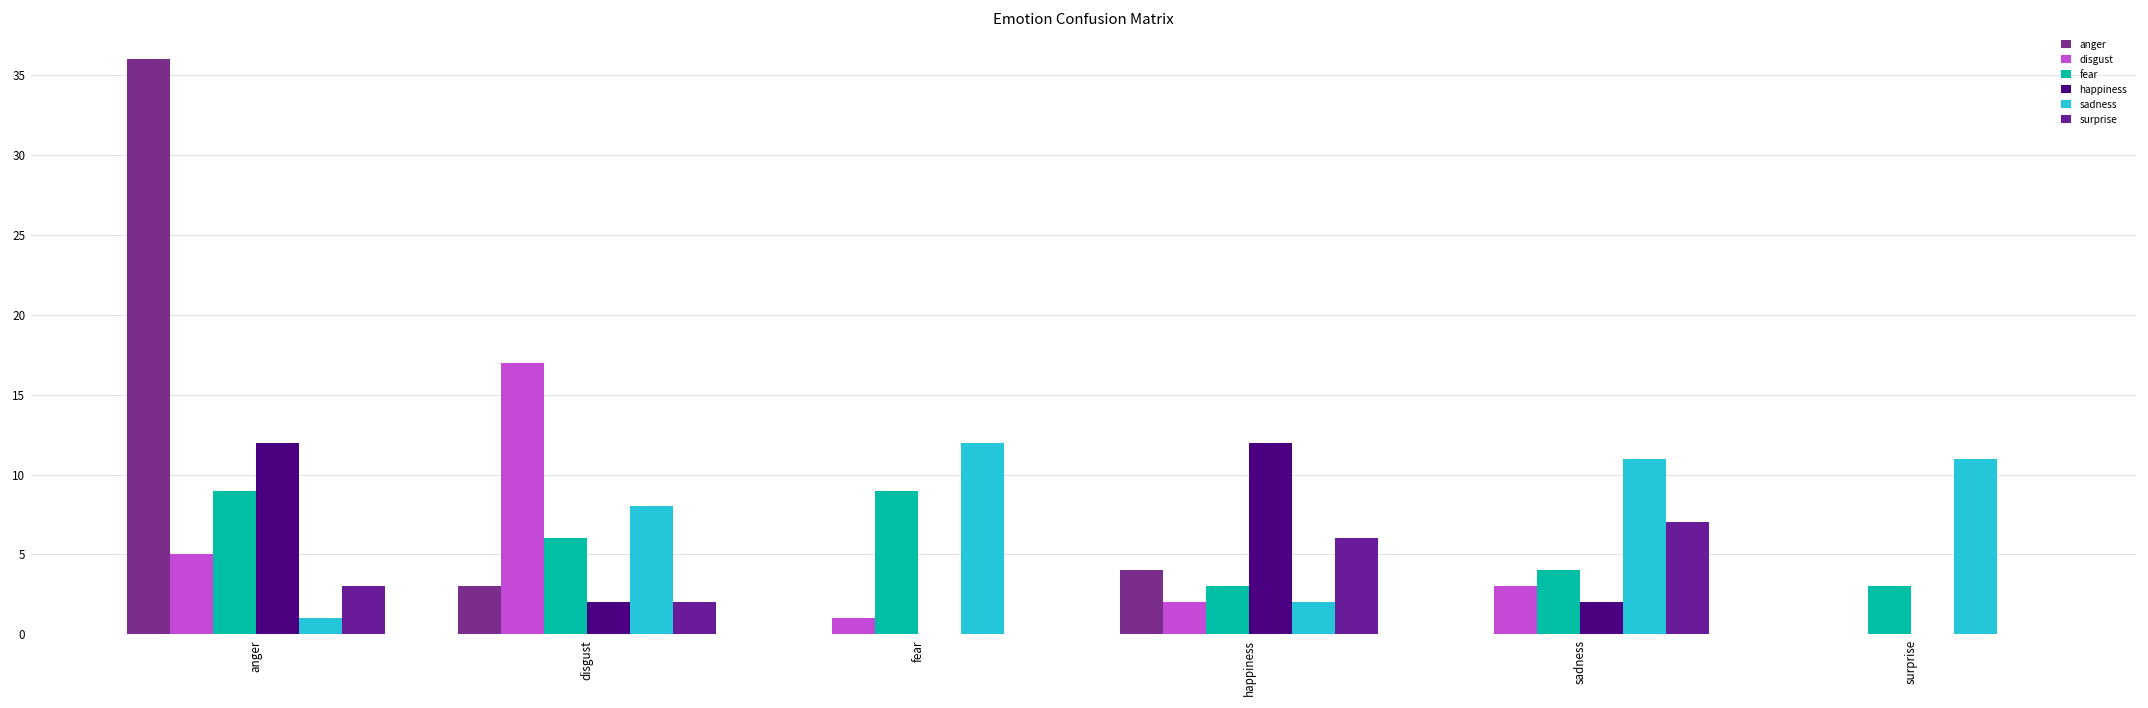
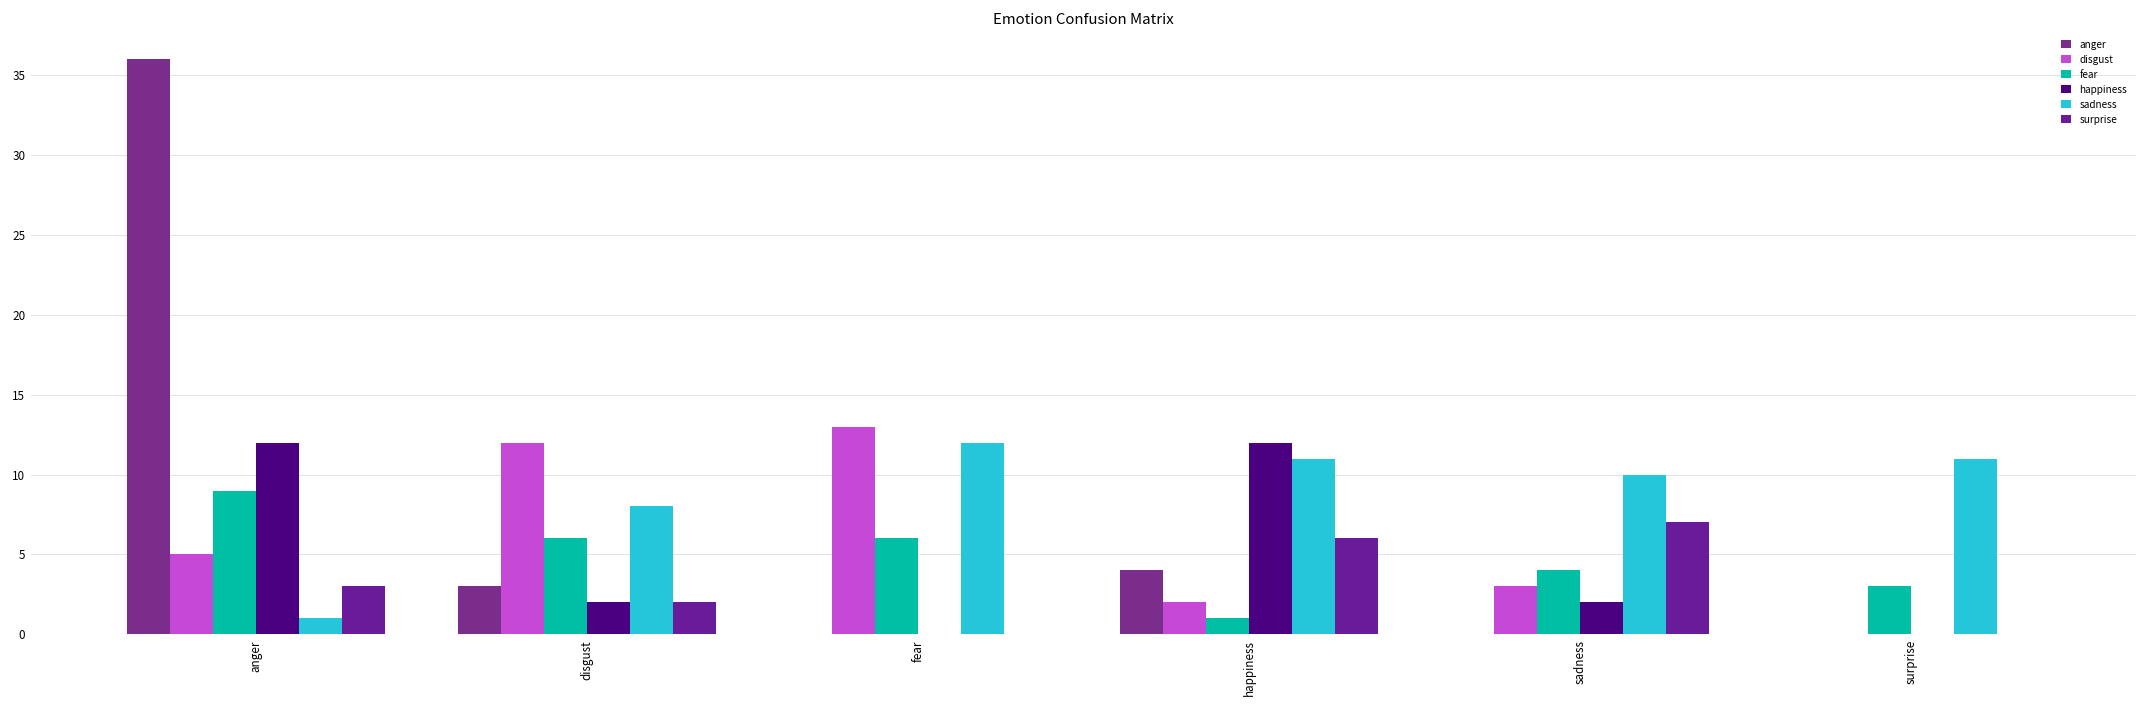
disgust, disgust: 17 -> 12
disgust, fear: 1 -> 13
fear, fear: 9 -> 6
fear, happiness: 3 -> 1
sadness, happiness: 2 -> 11
sadness, sadness: 11 -> 10
